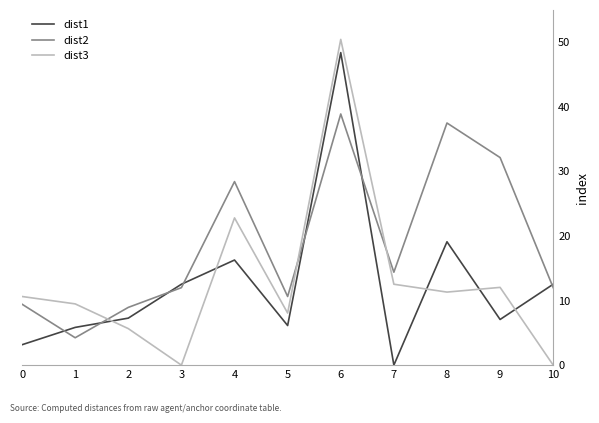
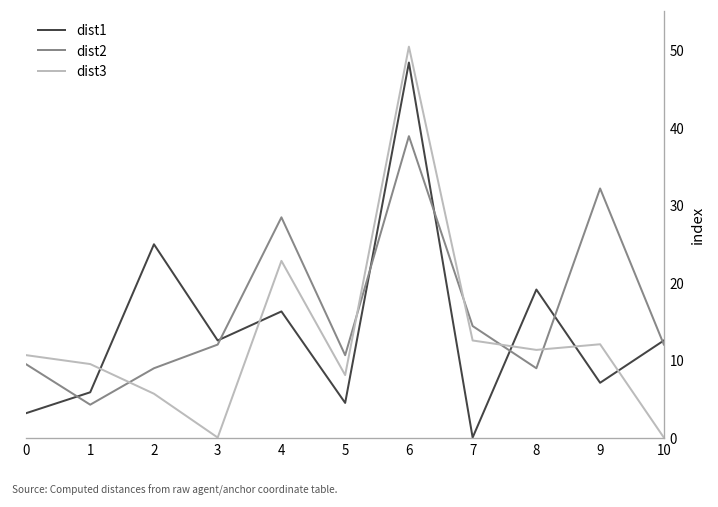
dist1, 2: 7 -> 25
dist1, 5: 6 -> 4
dist2, 8: 37 -> 9
